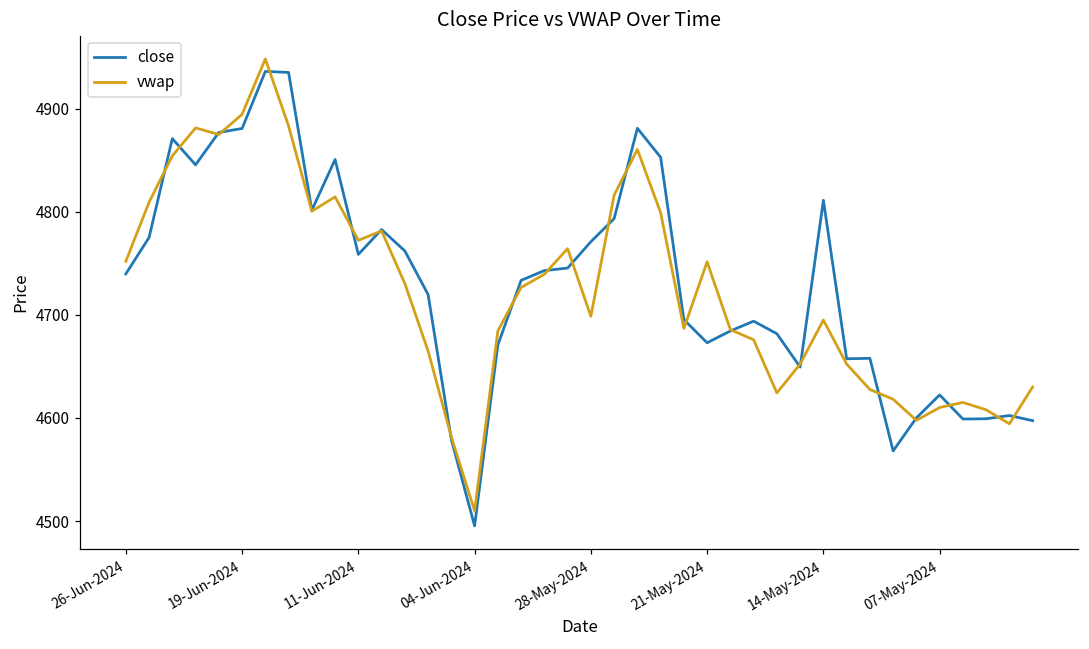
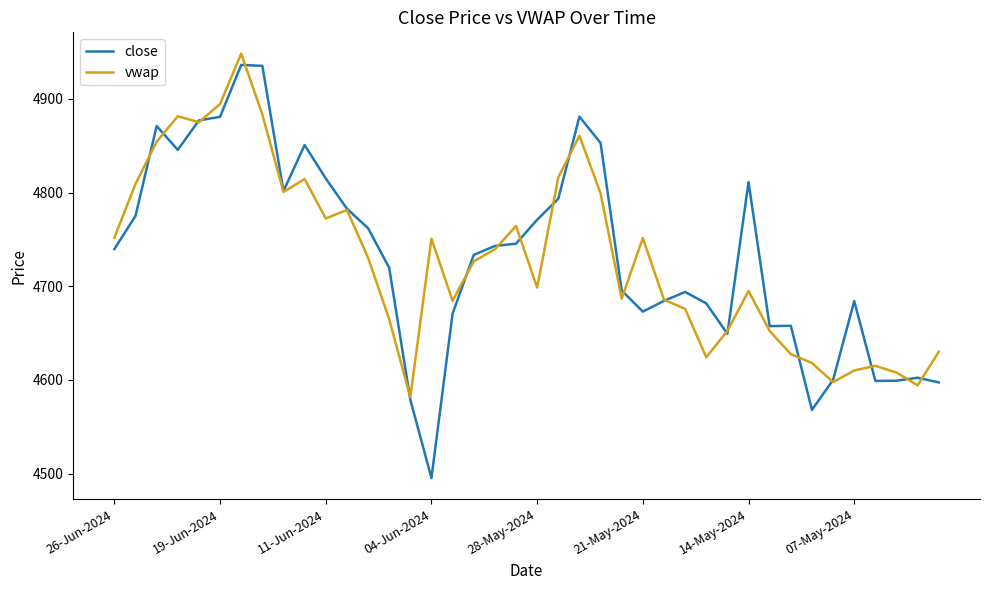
close, 11-Jun-2024: 4760 -> 4820
vwap, 04-Jun-2024: 4510 -> 4750
close, 07-May-2024: 4620 -> 4680
